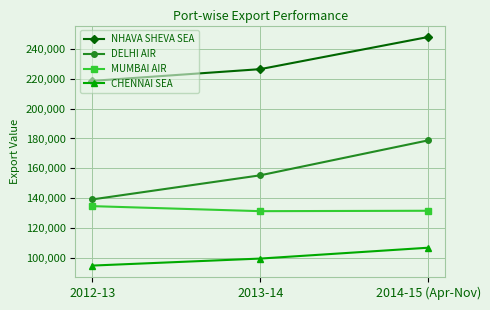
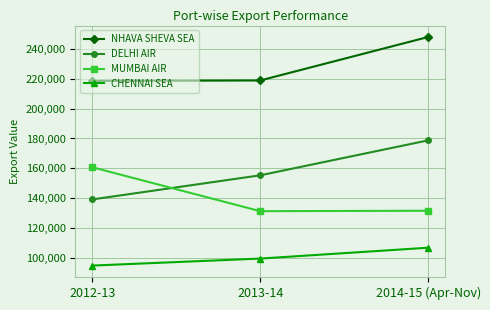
MUMBAI AIR, 2012-13: 135,000 -> 161,000
NHAVA SHEVA SEA, 2013-14: 226,000 -> 219,000
